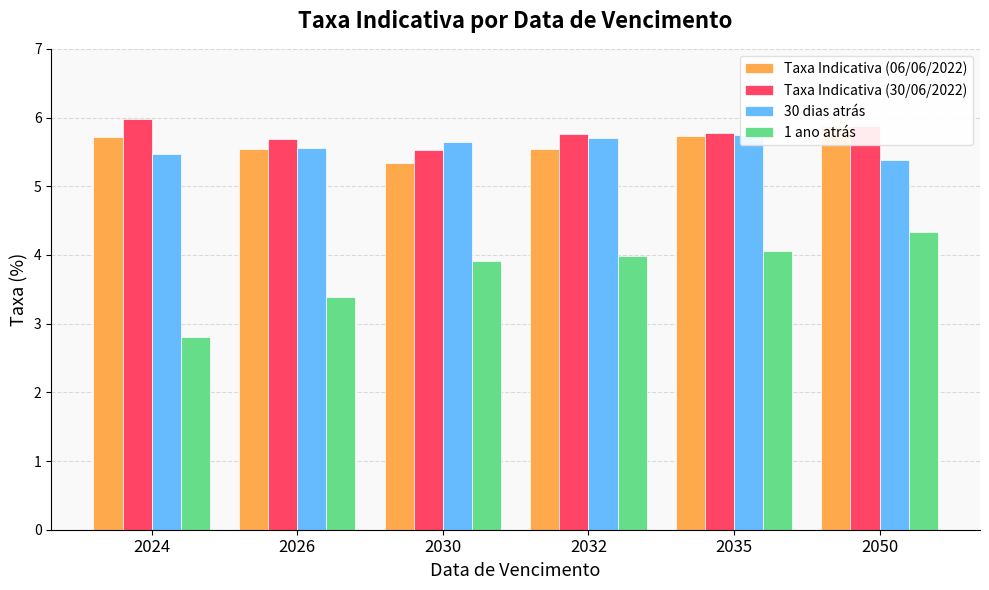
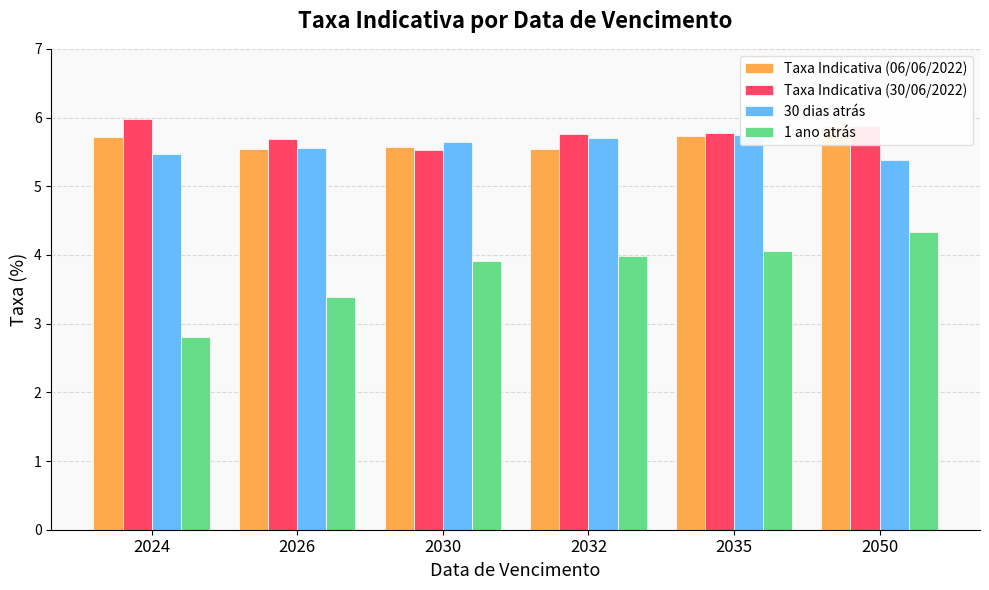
Taxa Indicativa (06/06/2022), 2030: 5.3 -> 5.6
